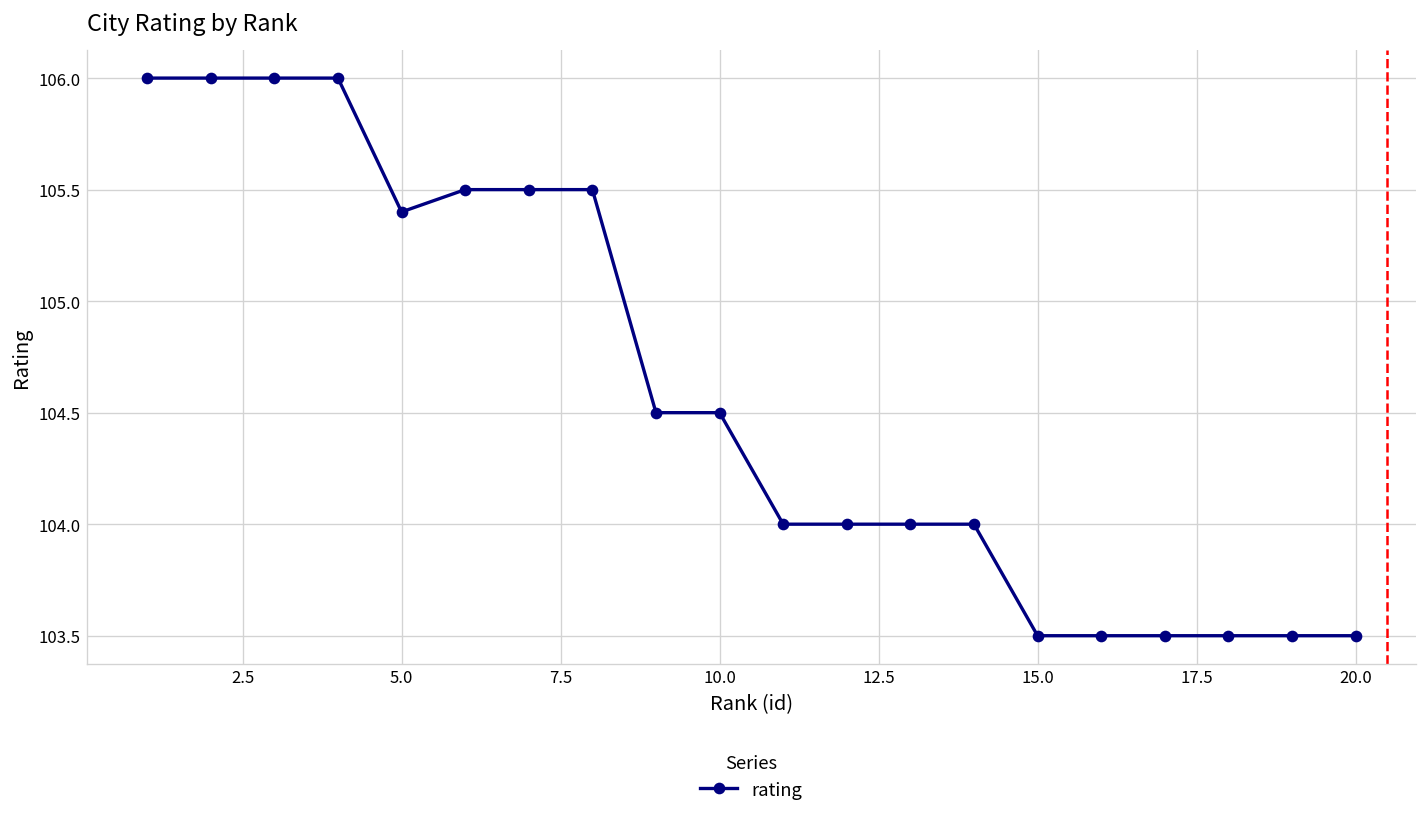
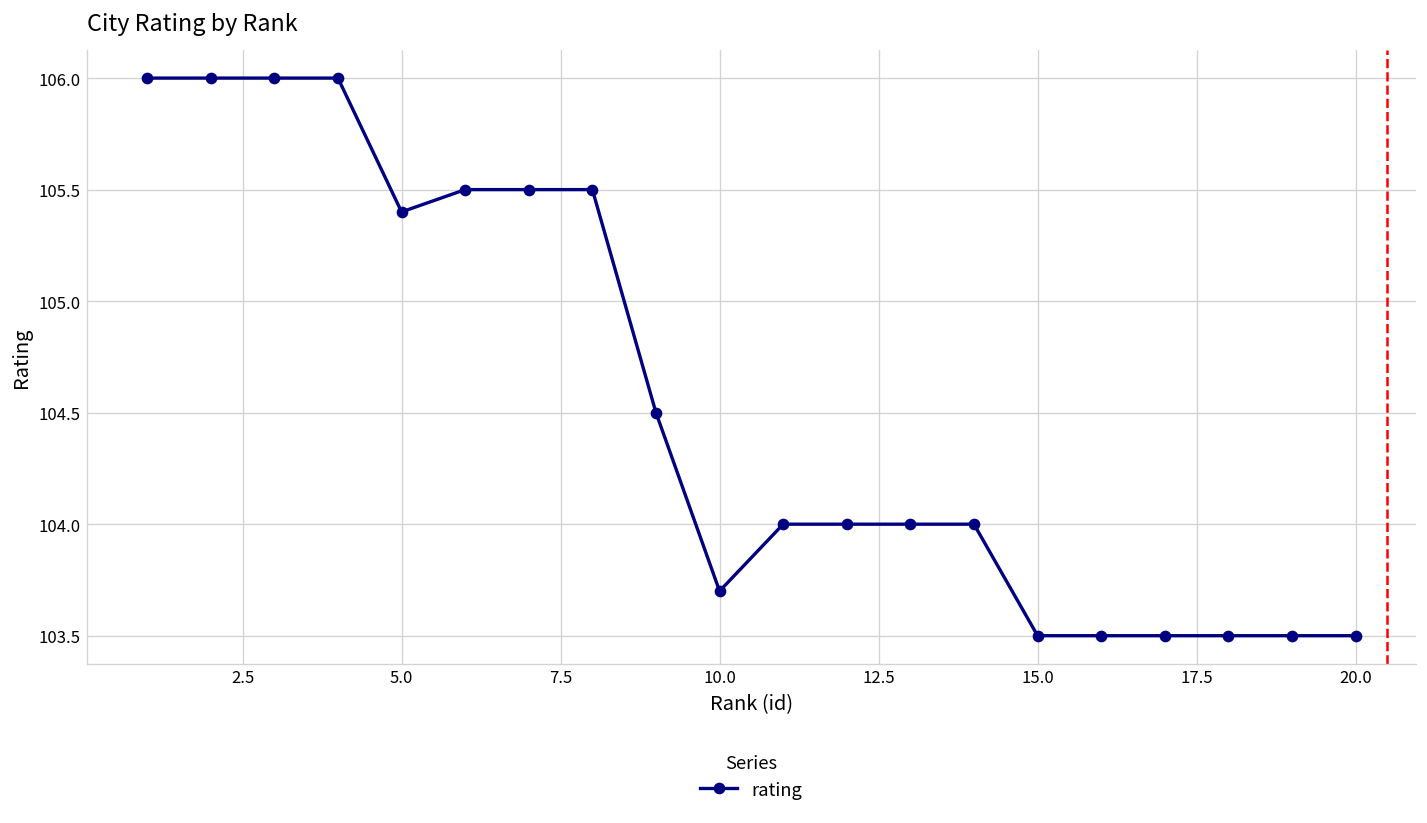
10.0: 104.5 -> 103.7
